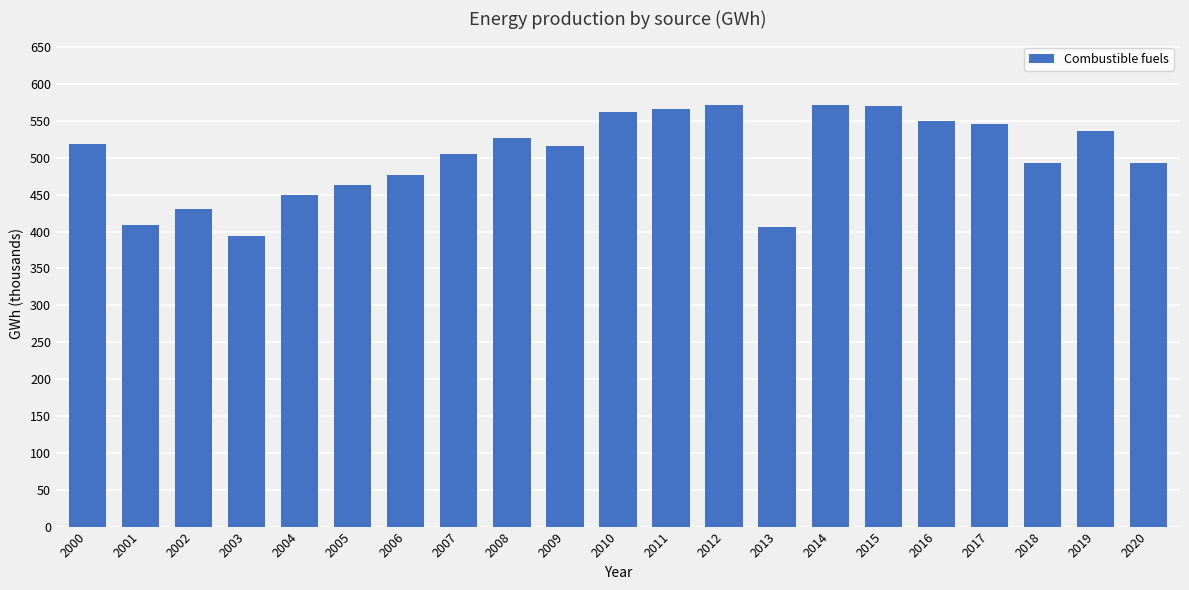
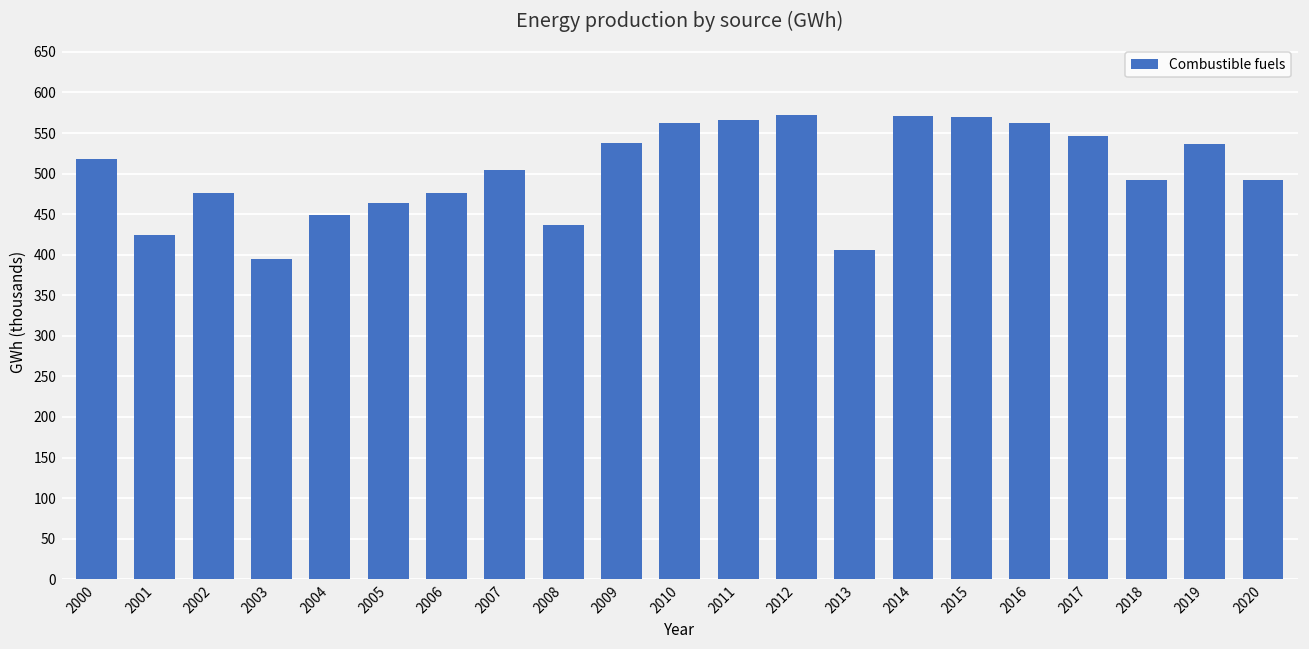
2001: 410 -> 420
2002: 430 -> 480
2008: 530 -> 440
2009: 520 -> 540
2016: 550 -> 560
